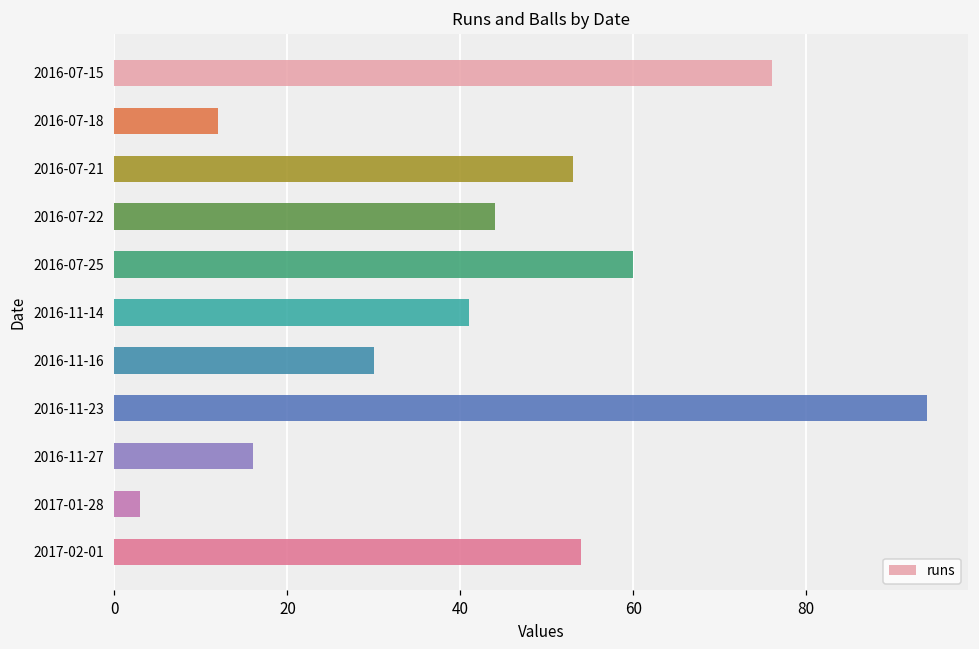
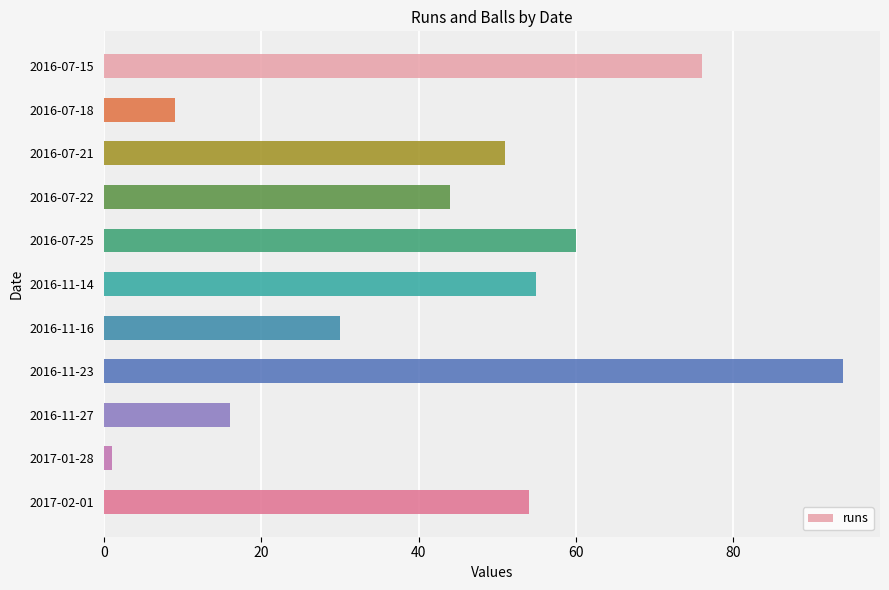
2016-07-18: 12 -> 9
2016-07-21: 53 -> 51
2016-11-14: 41 -> 55
2017-01-28: 3 -> 1
